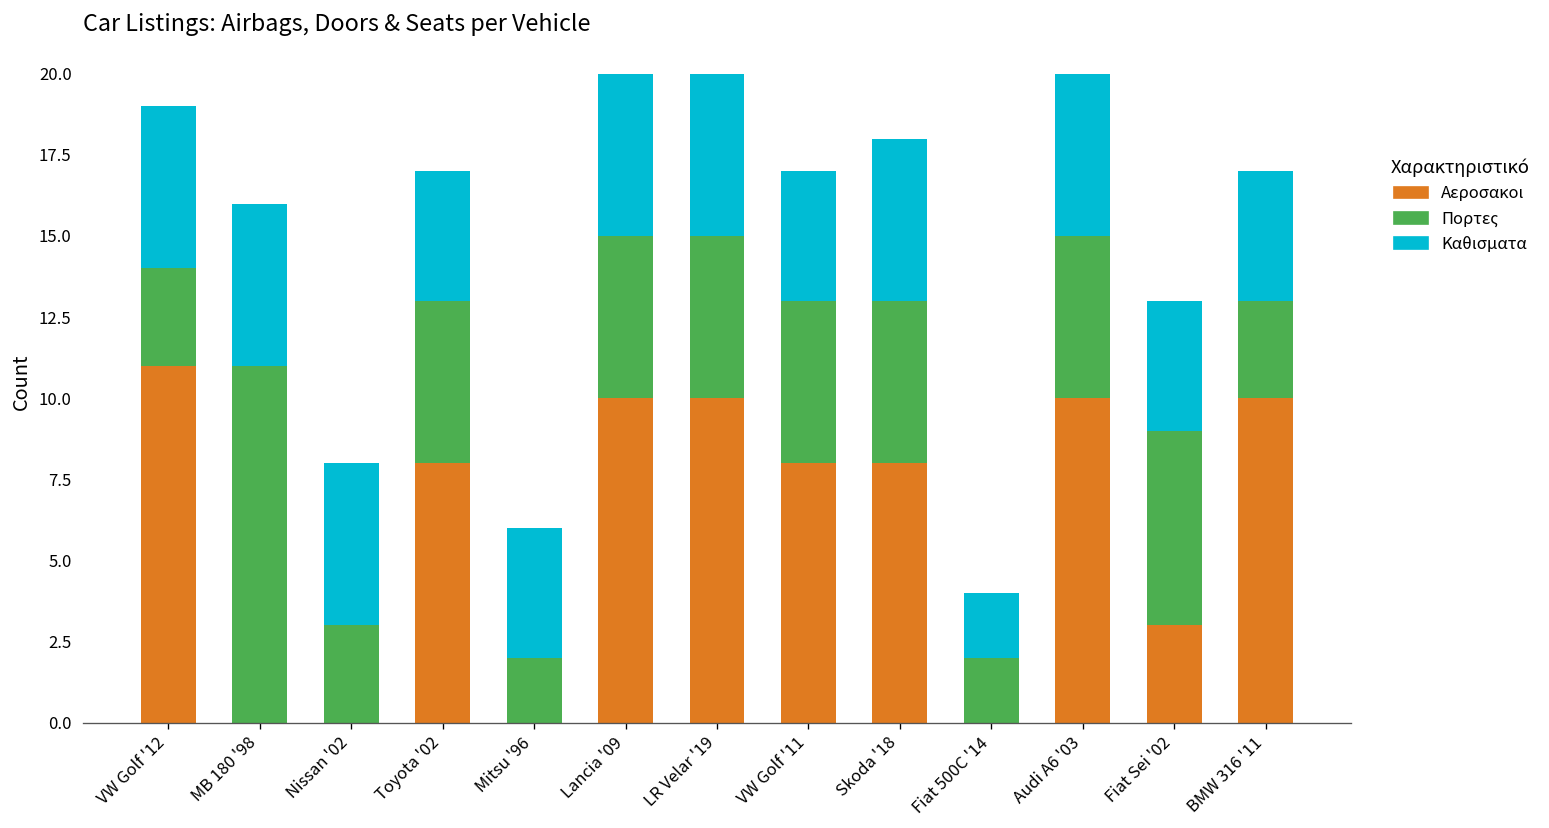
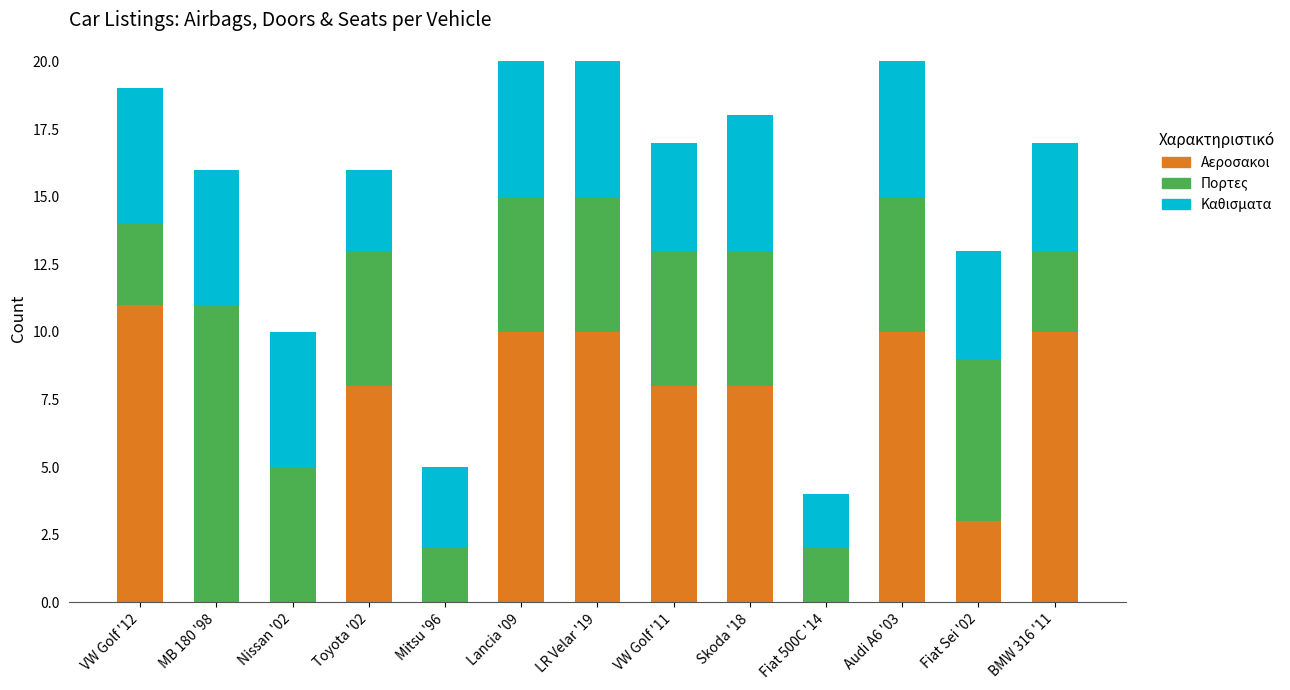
Πορτες, Nissan '02: 3 -> 5
Καθισματα, Toyota '02: 4 -> 3
Καθισματα, Mitsu '96: 4 -> 3
